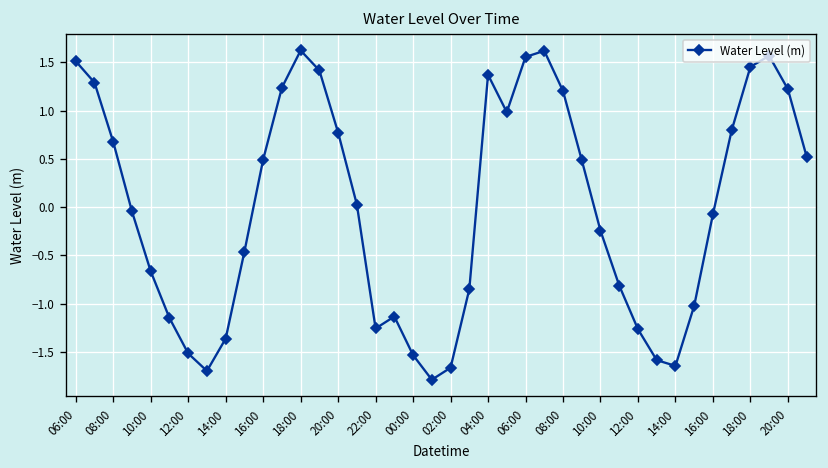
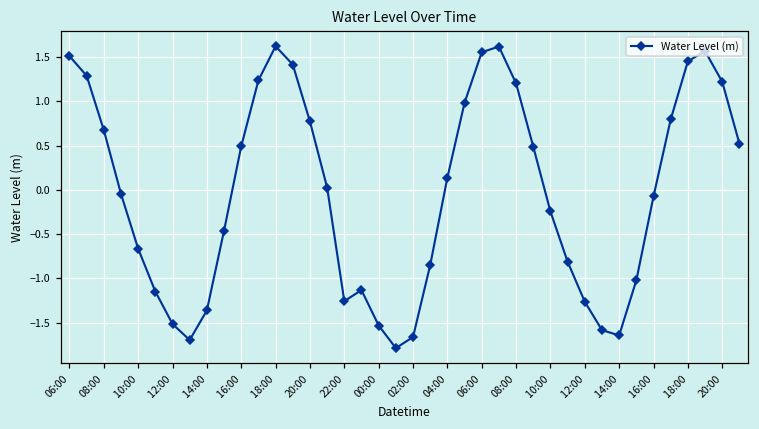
04:00: 1.4 -> 0.1
